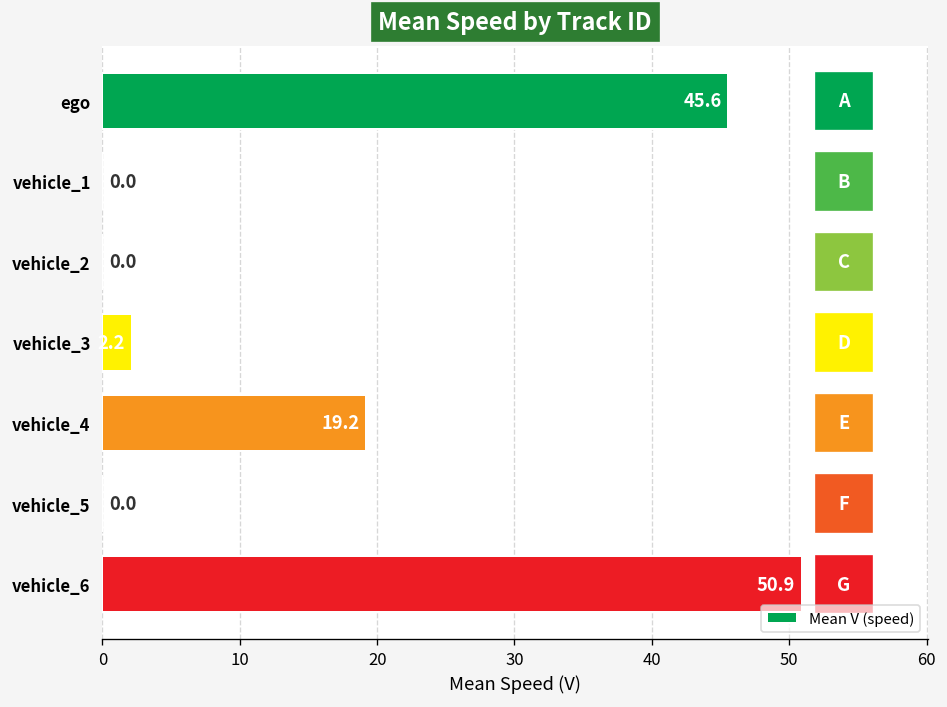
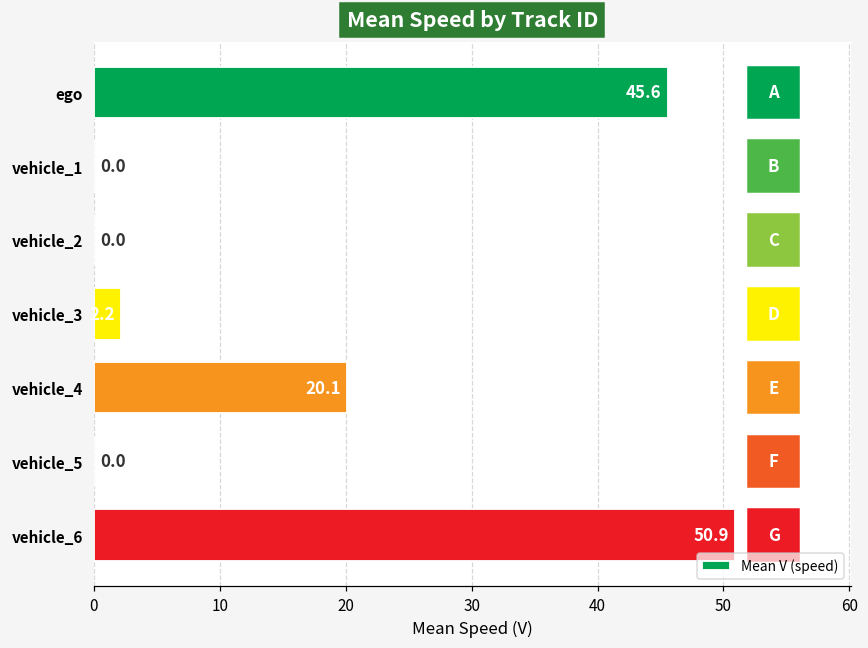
vehicle_4: 19.2 -> 20.1
